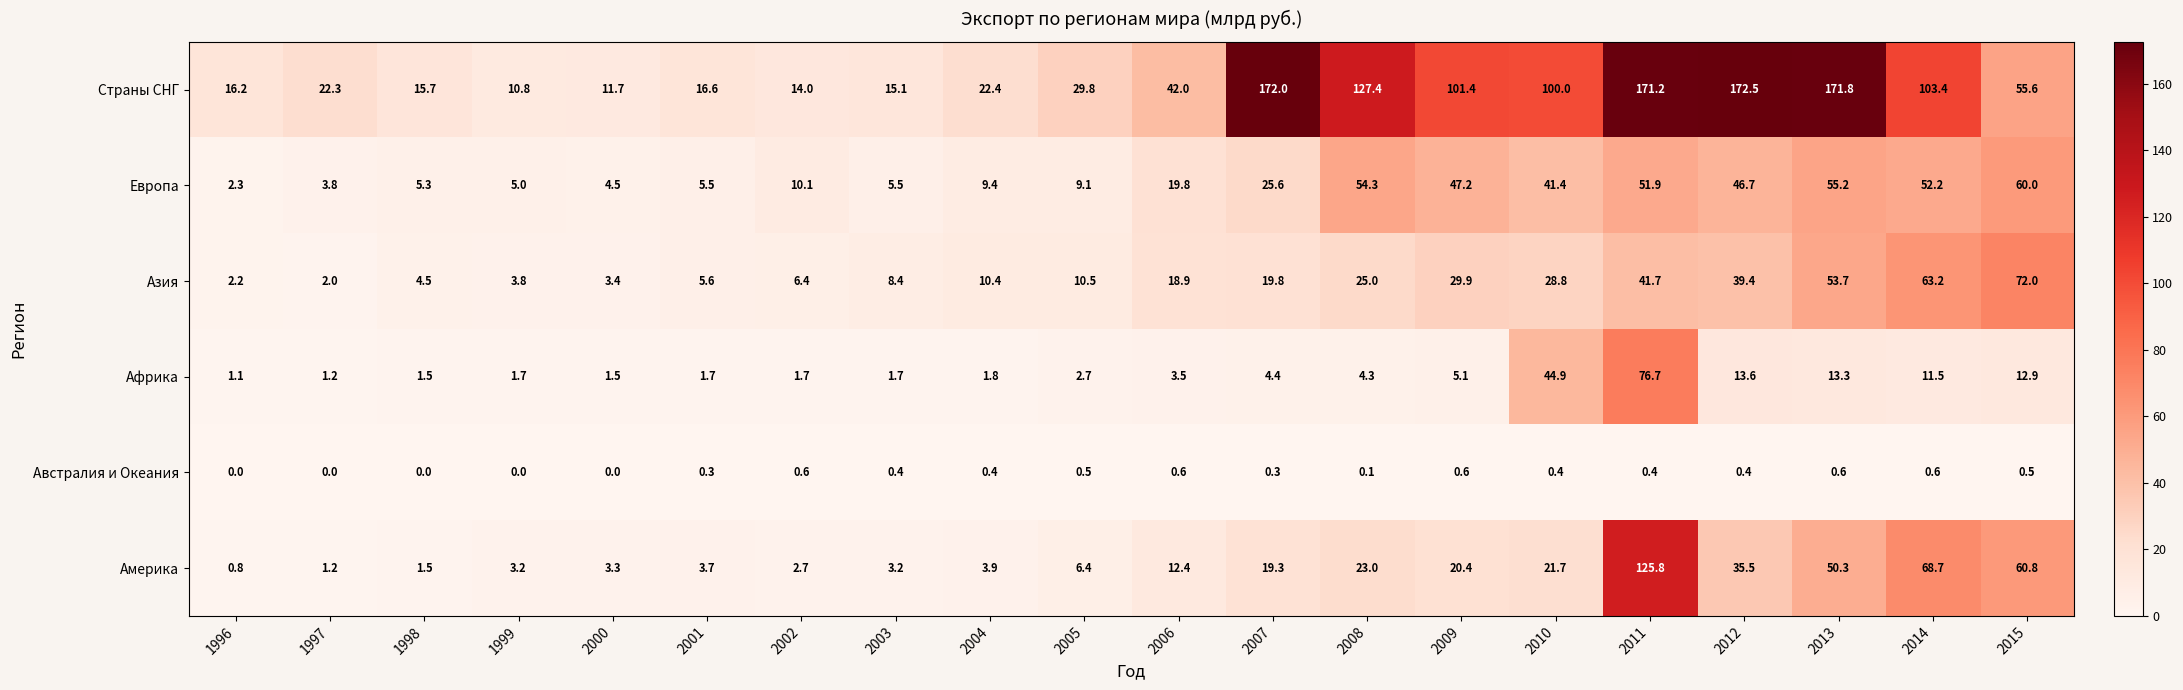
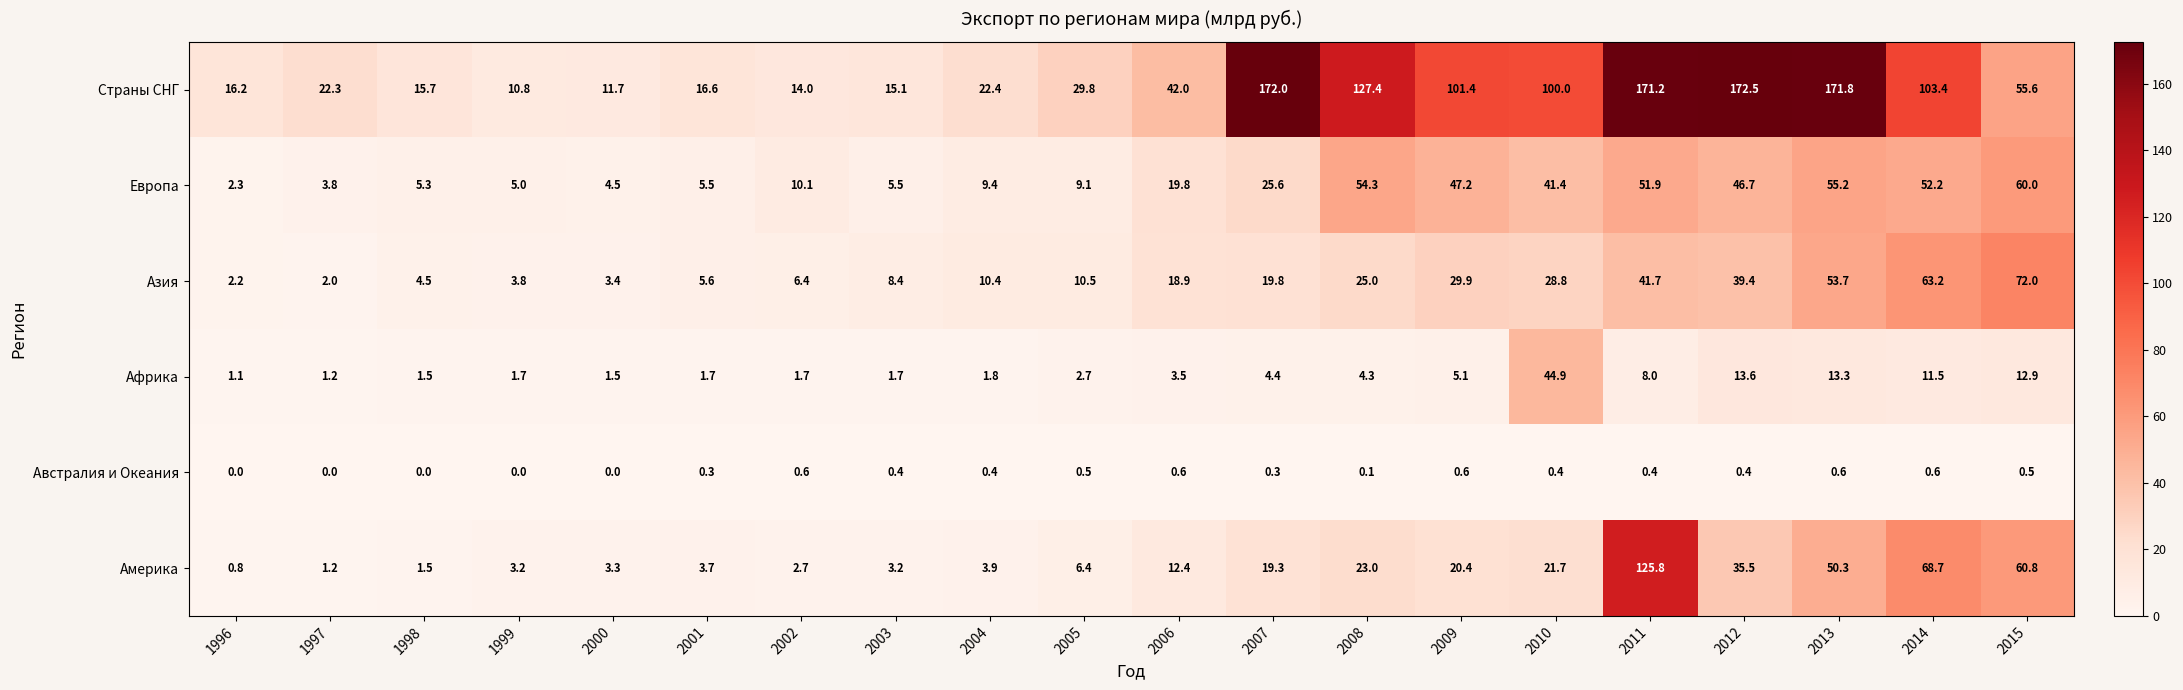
Африка, 2011: 76.7 -> 8.0
